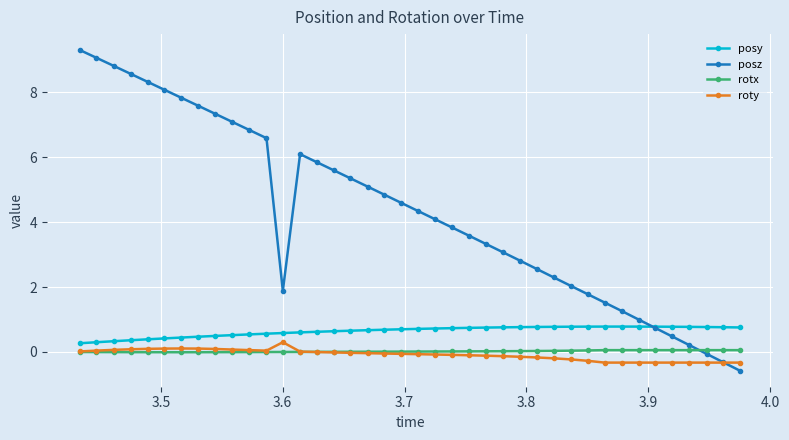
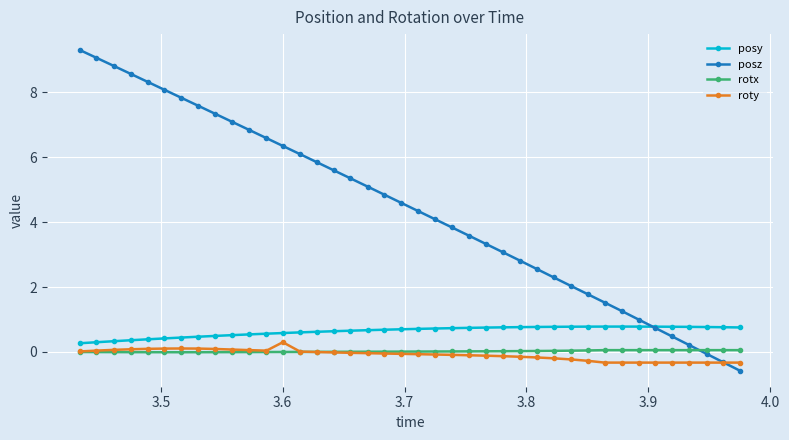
posz, 3.6: 1.9 -> 6.3
